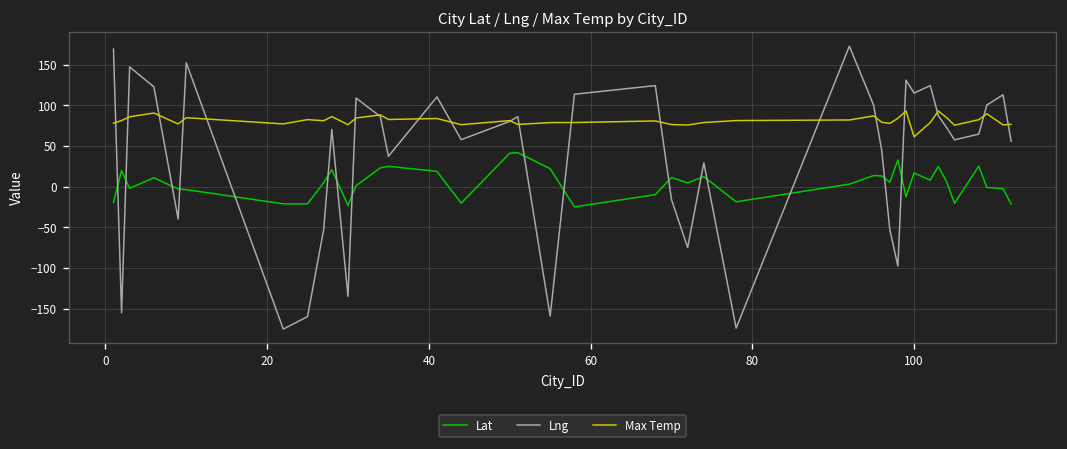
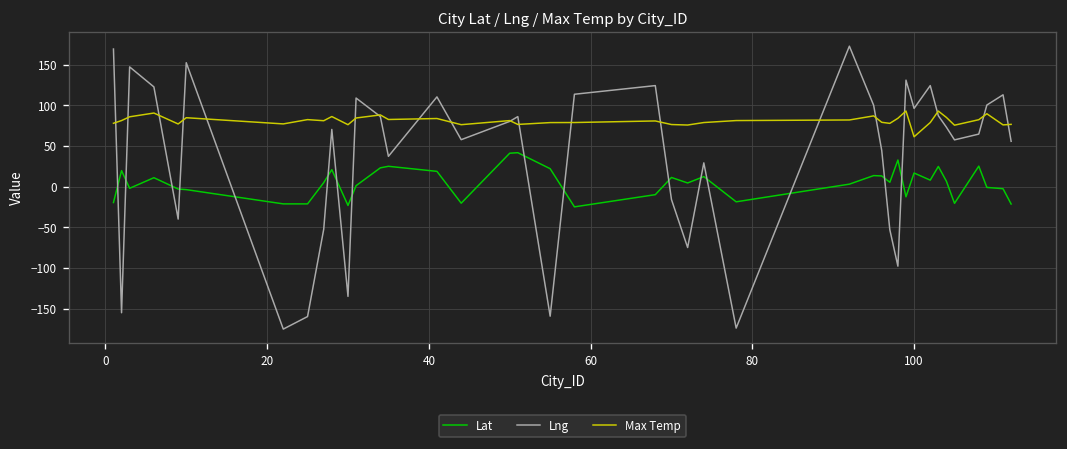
Lng, 100: 120 -> 100
